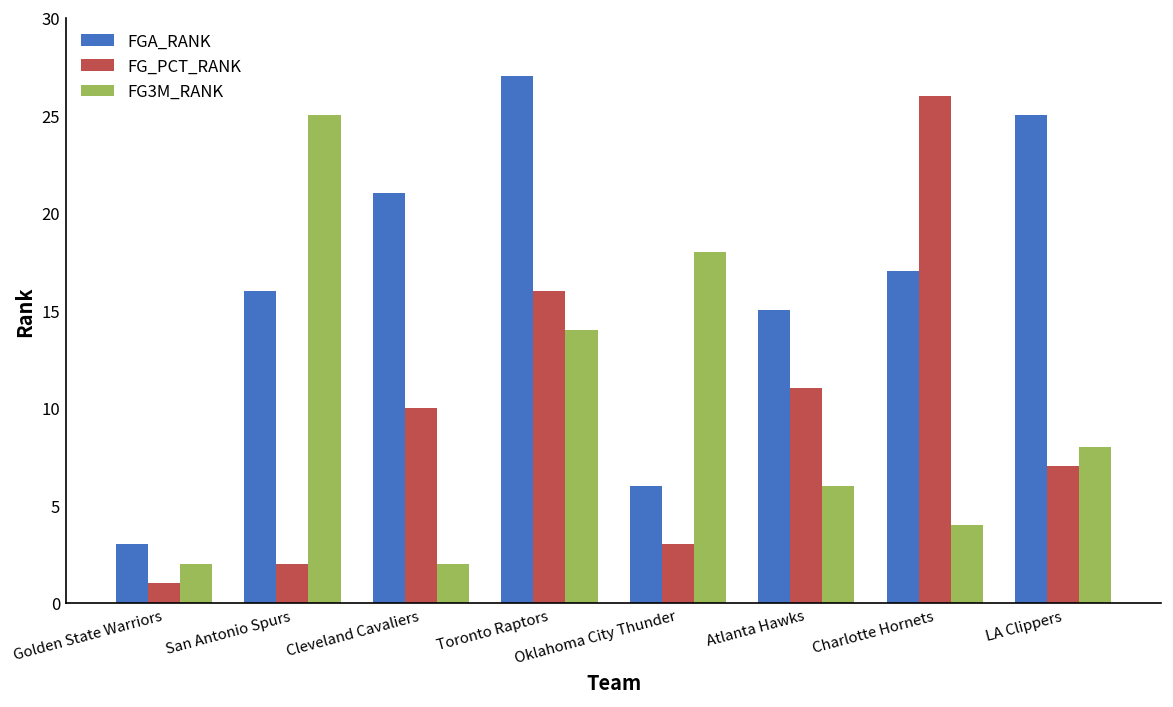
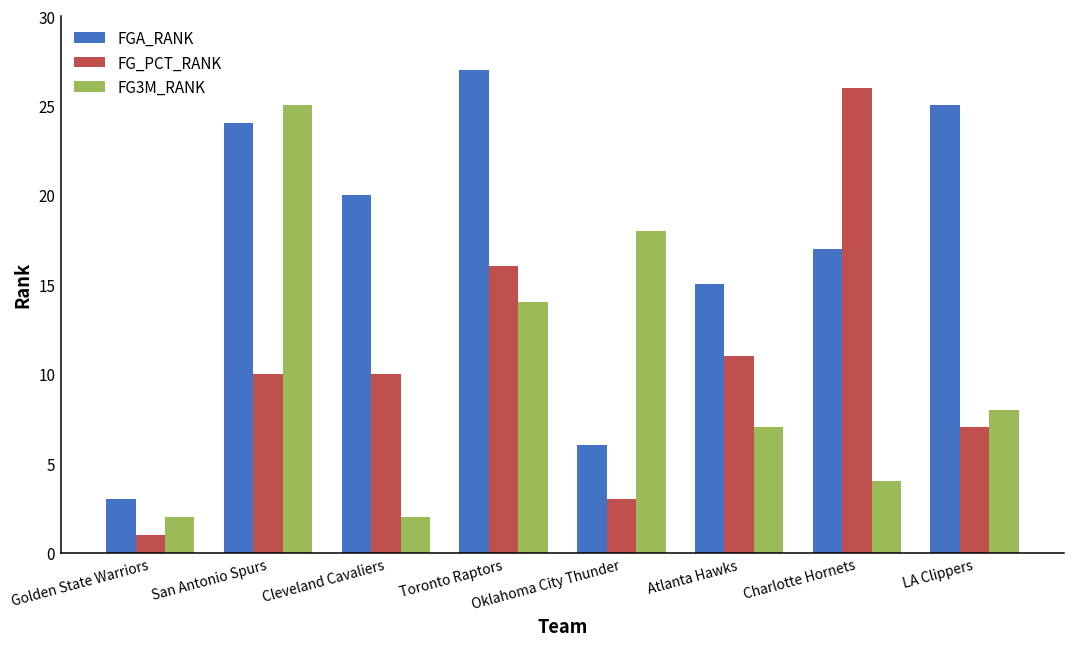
FGA_RANK, San Antonio Spurs: 16 -> 24
FG_PCT_RANK, San Antonio Spurs: 2 -> 10
FGA_RANK, Cleveland Cavaliers: 21 -> 20
FG3M_RANK, Atlanta Hawks: 6 -> 7
